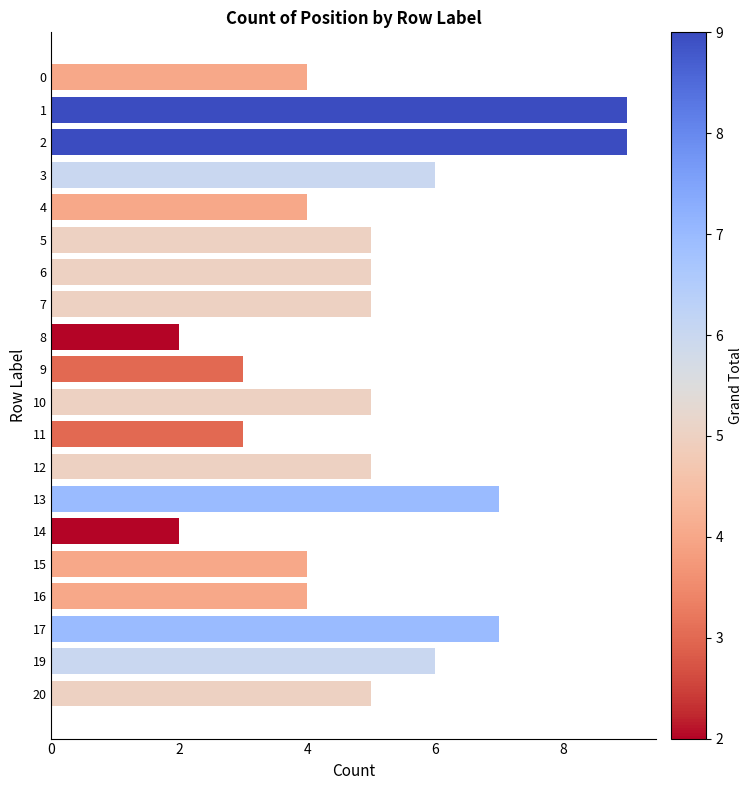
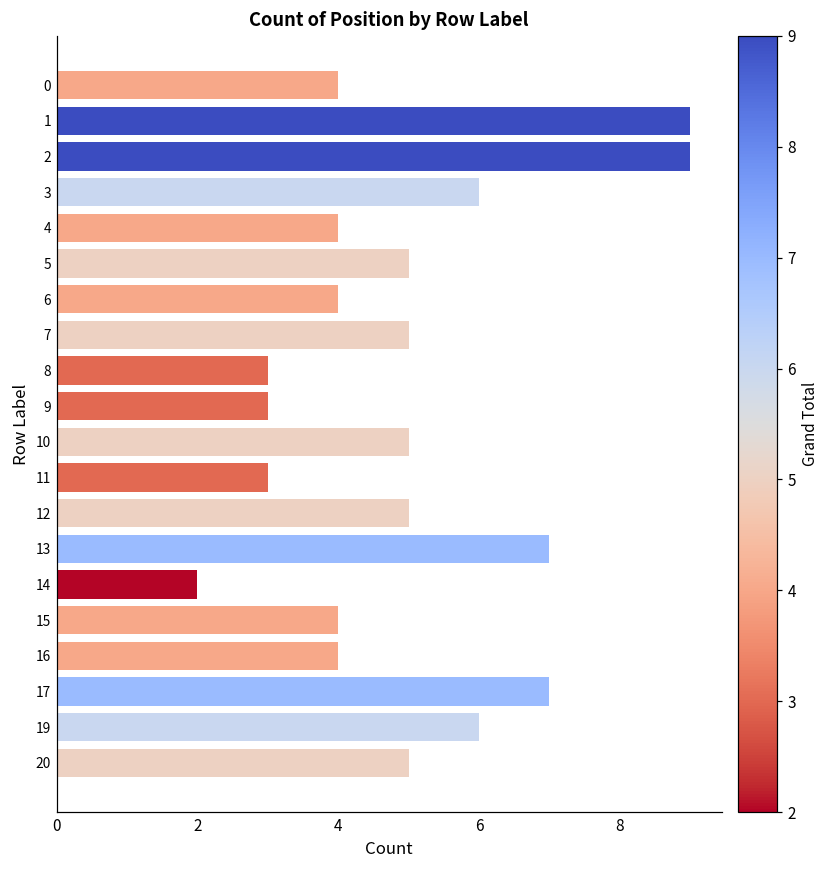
6: 5 -> 4
8: 2 -> 3
